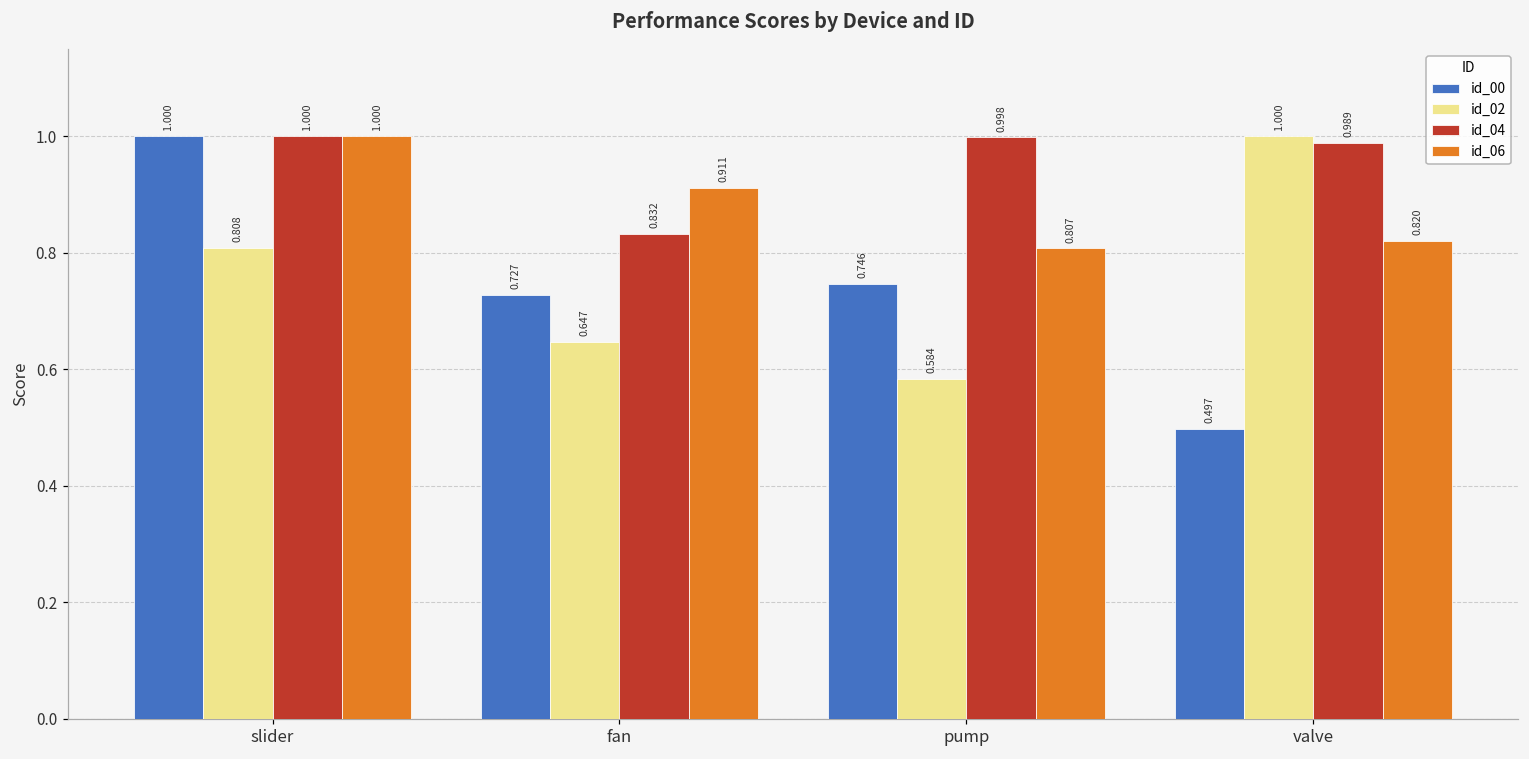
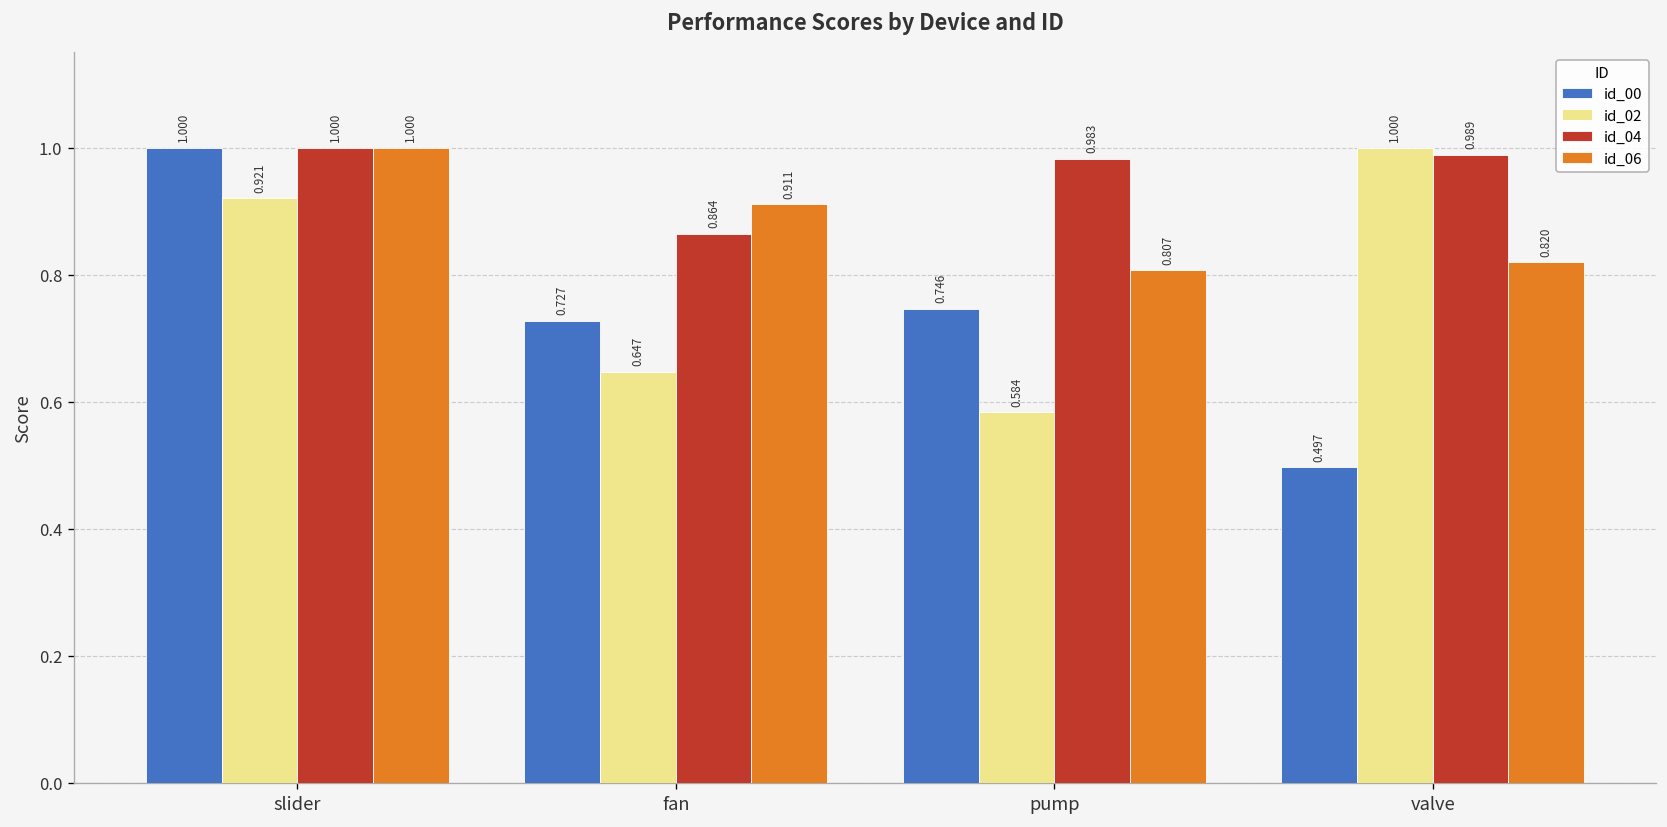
id_02, slider: 0.808 -> 0.921
id_04, fan: 0.832 -> 0.864
id_04, pump: 0.998 -> 0.983
